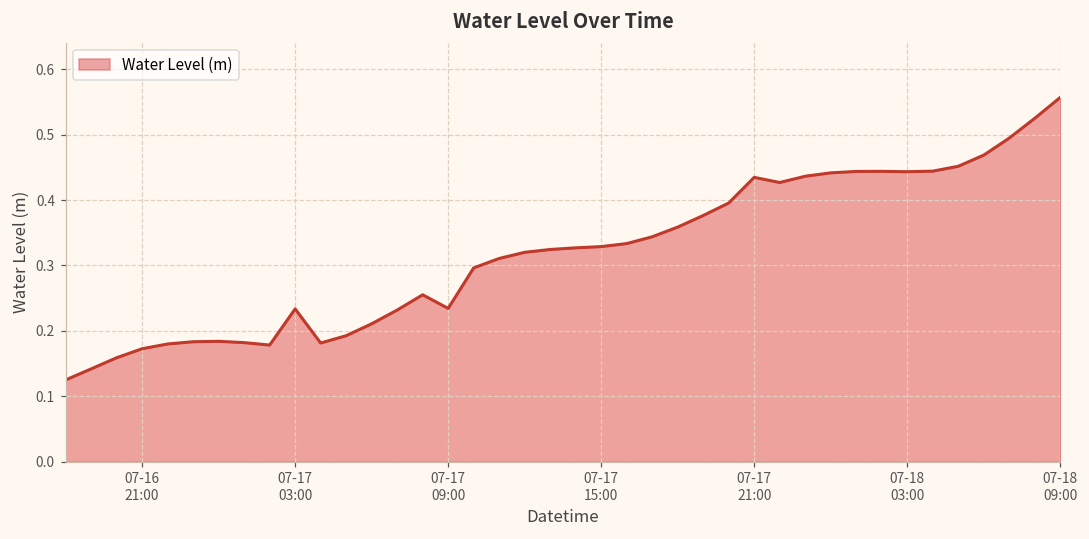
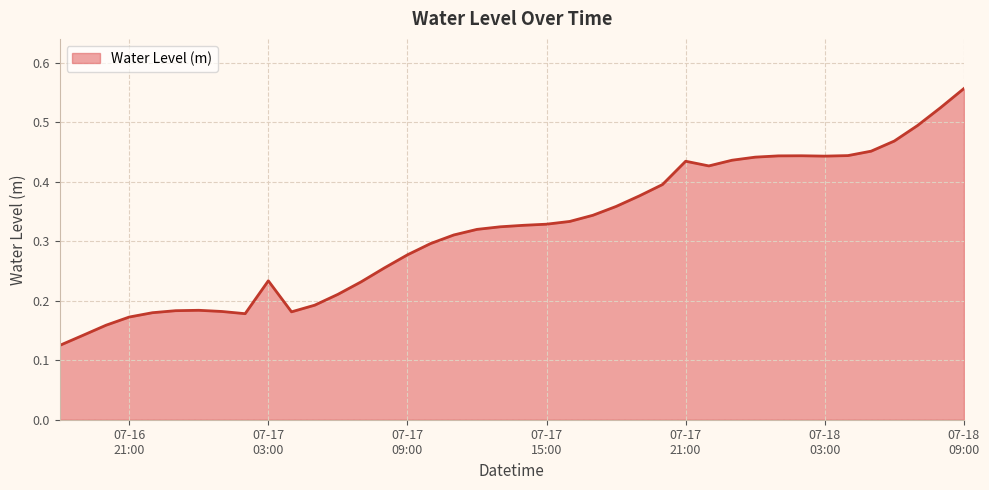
07-17 09:00: 0.23 -> 0.28
